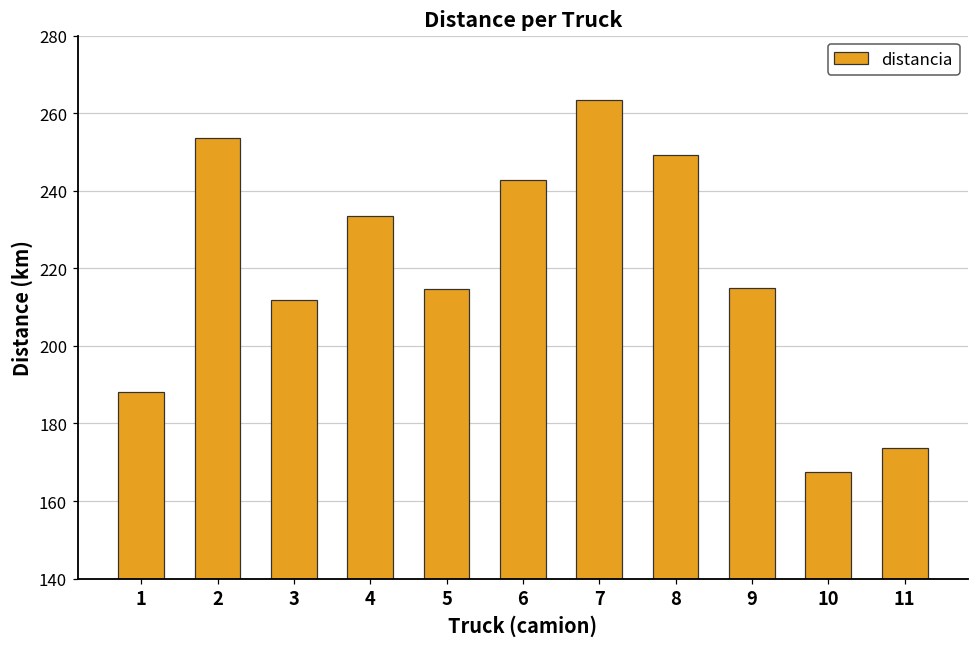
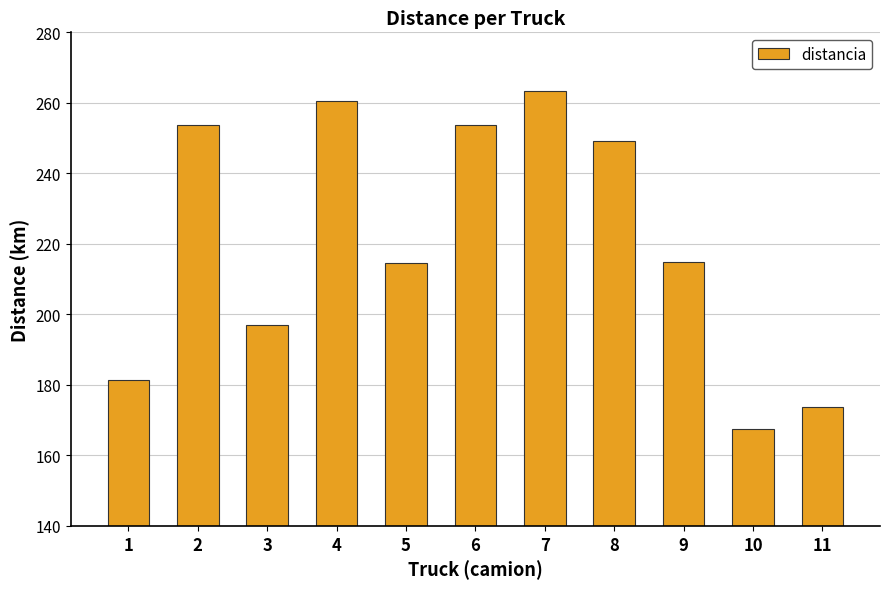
1: 188 -> 181
3: 212 -> 197
4: 233 -> 261
6: 243 -> 254
